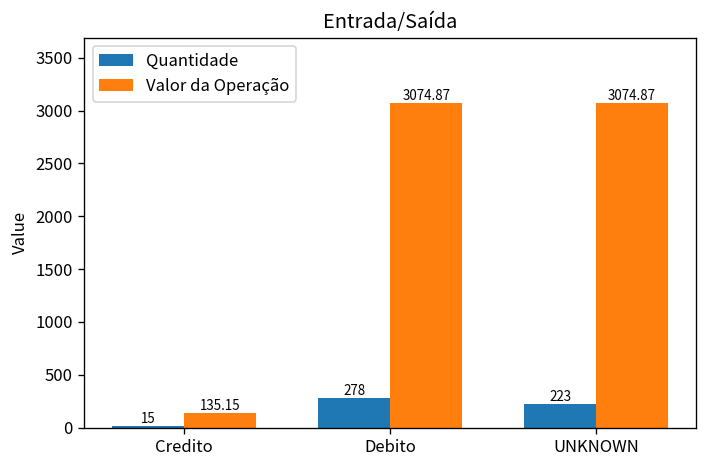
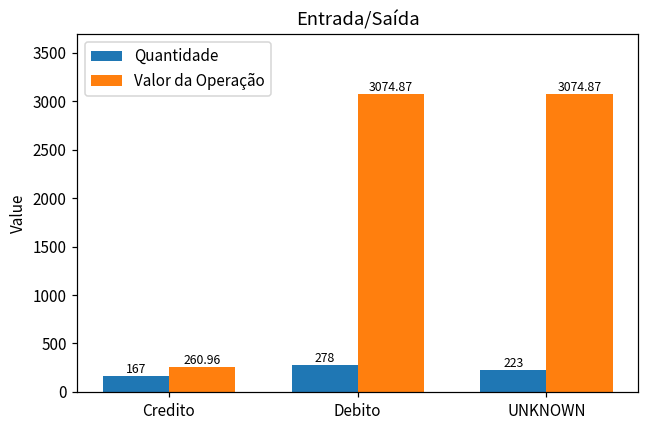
Quantidade, Credito: 15 -> 167
Valor da Operação, Credito: 135.15 -> 260.96
